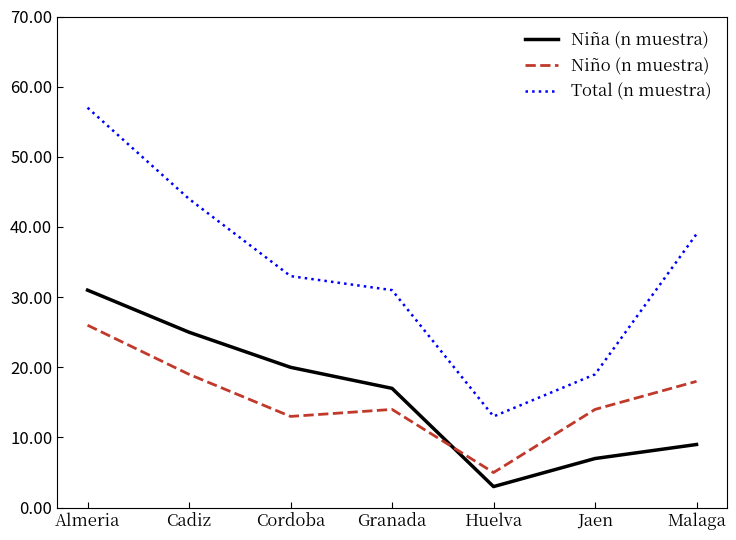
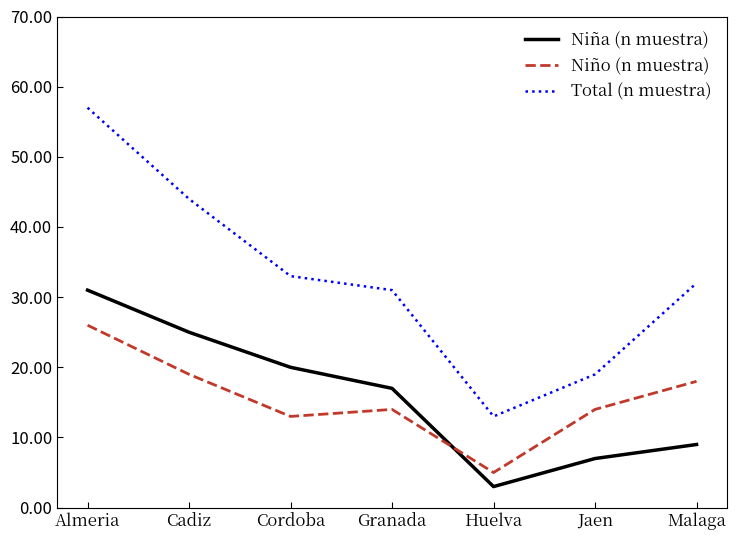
Total (n muestra), Malaga: 39 -> 32
